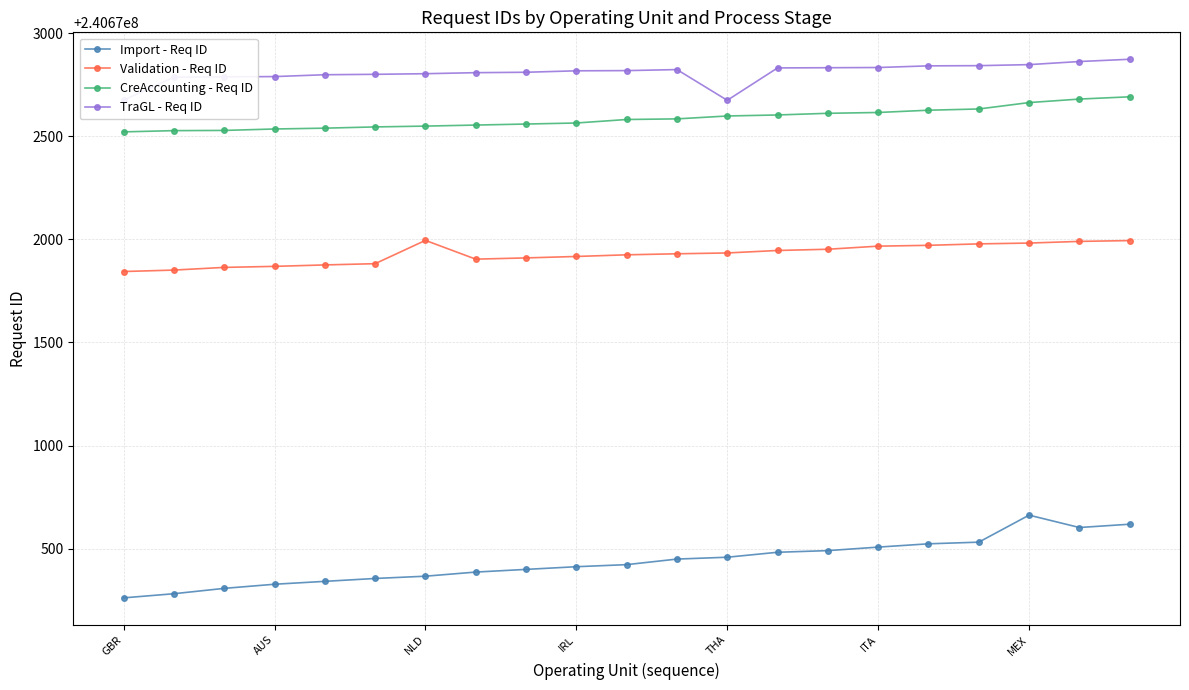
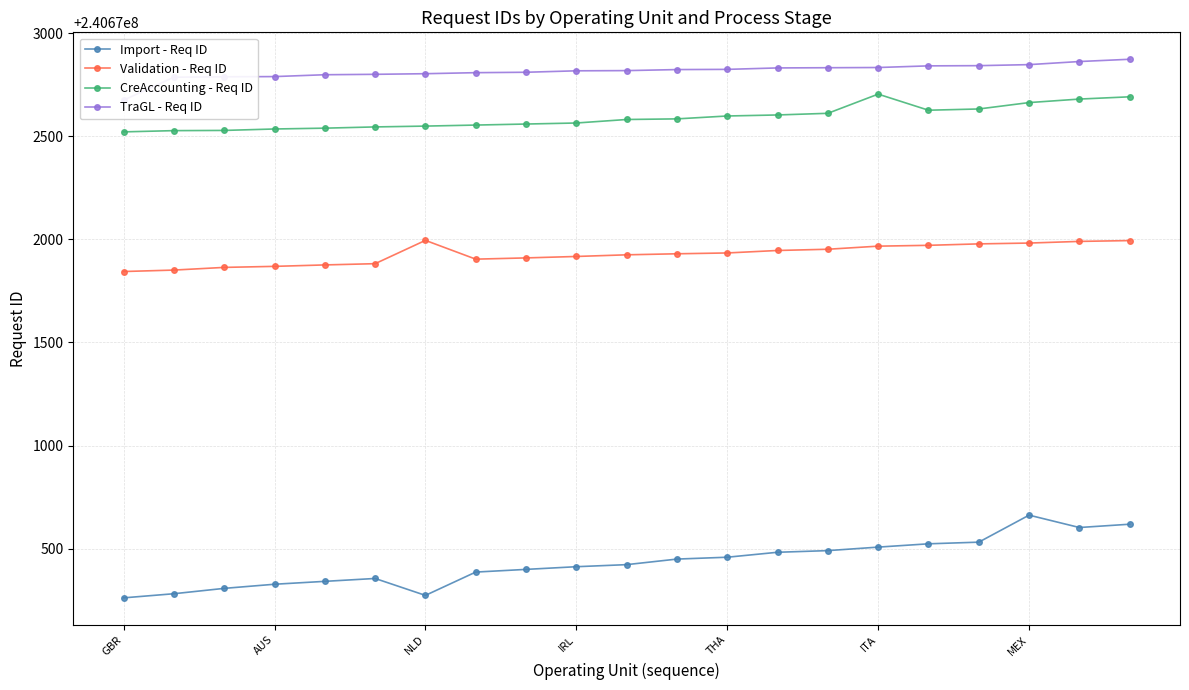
Import - Req ID, NLD: 240670370 -> 240670270
TraGL - Req ID, THA: 240672670 -> 240672820
CreAccounting - Req ID, ITA: 240672620 -> 240672700
